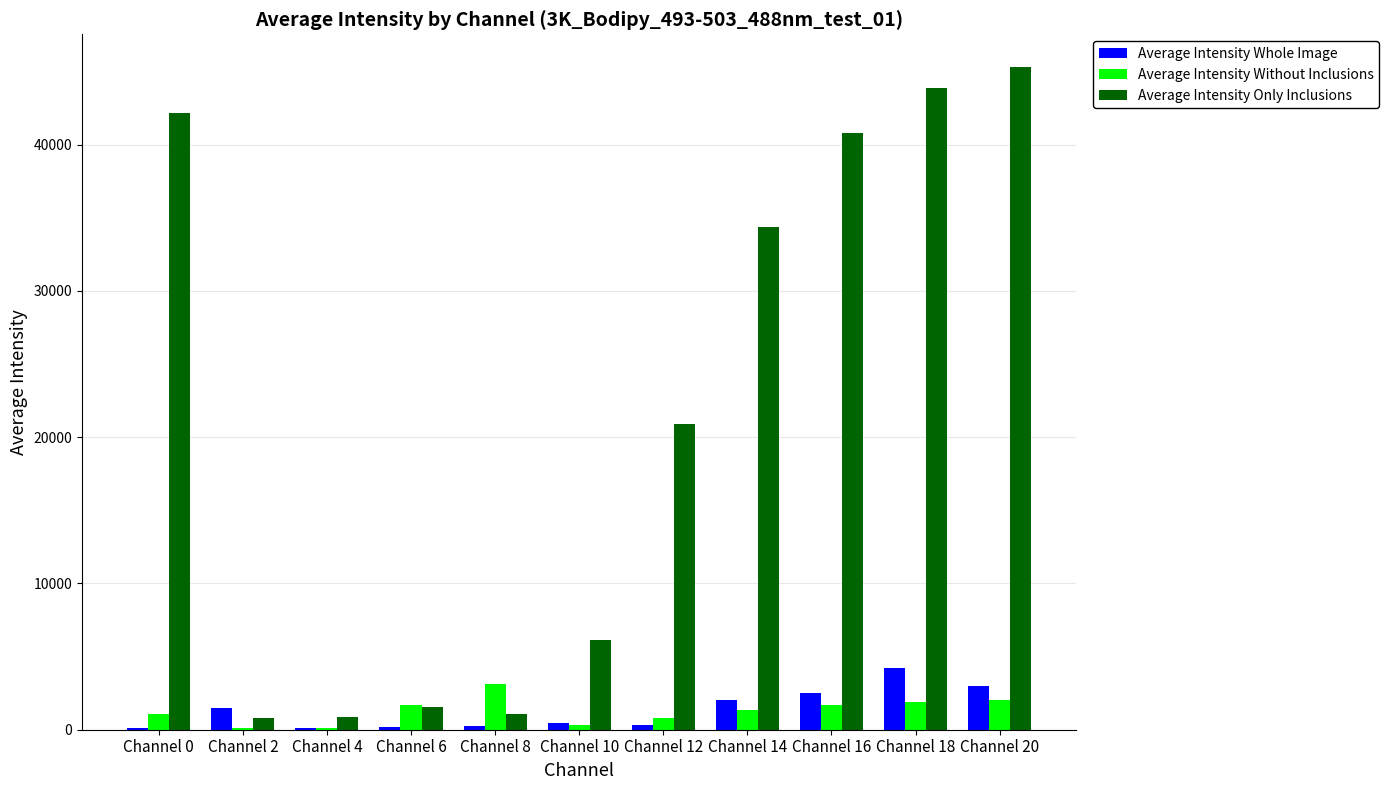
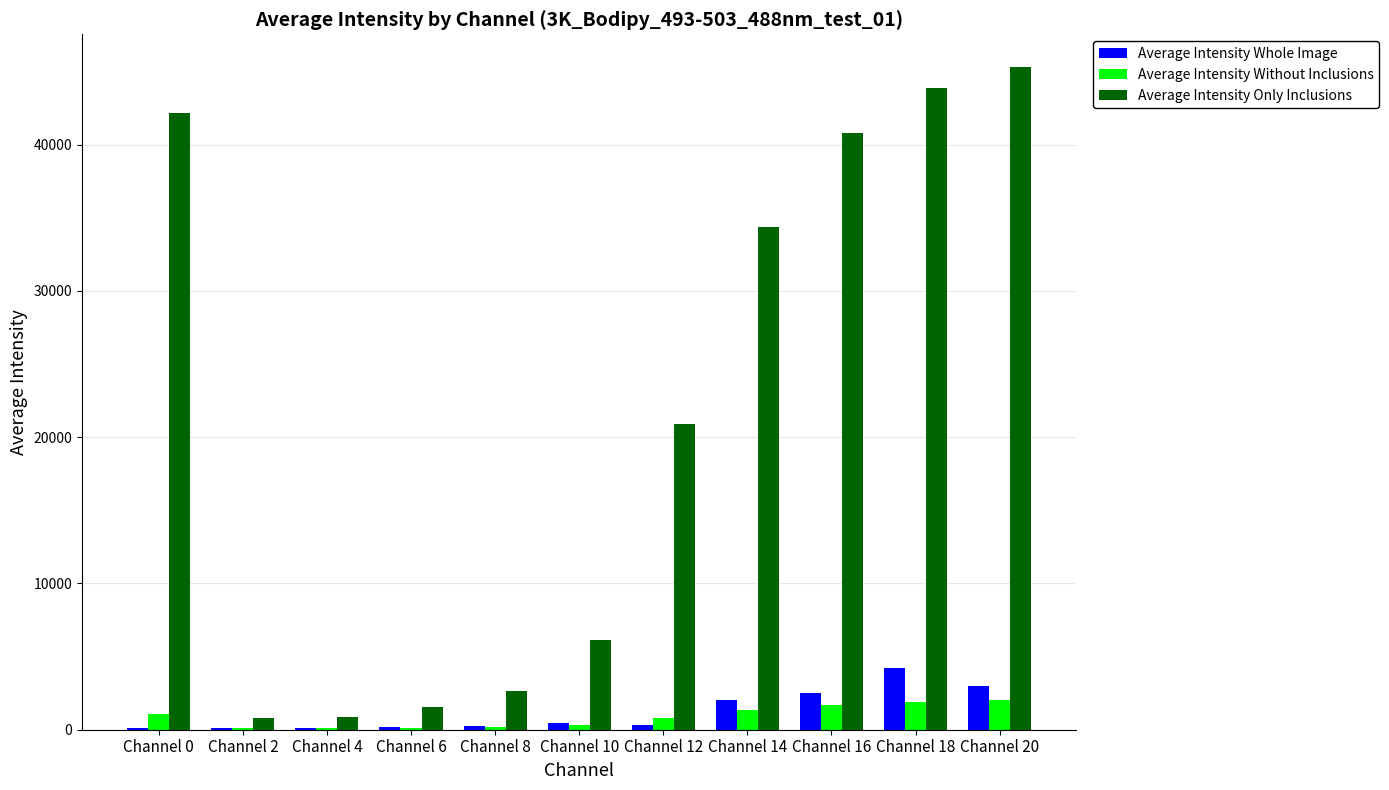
Average Intensity Whole Image, Channel 2: 1500 -> 100
Average Intensity Without Inclusions, Channel 6: 1700 -> 100
Average Intensity Without Inclusions, Channel 8: 3100 -> 200
Average Intensity Only Inclusions, Channel 8: 1100 -> 2600
